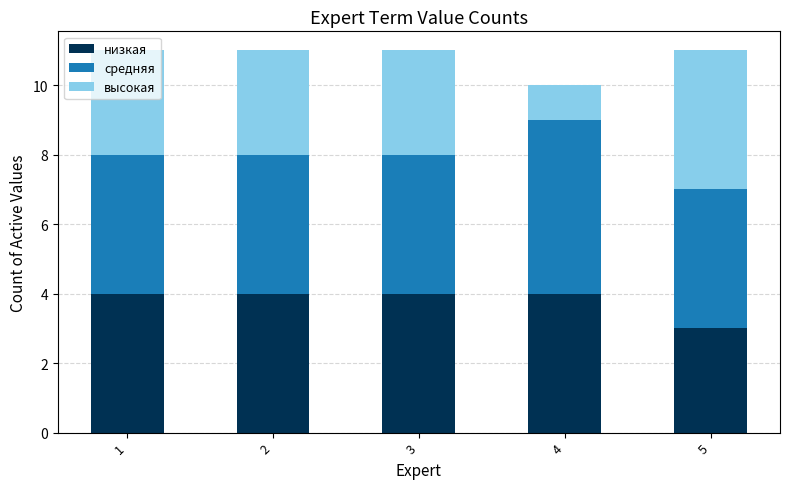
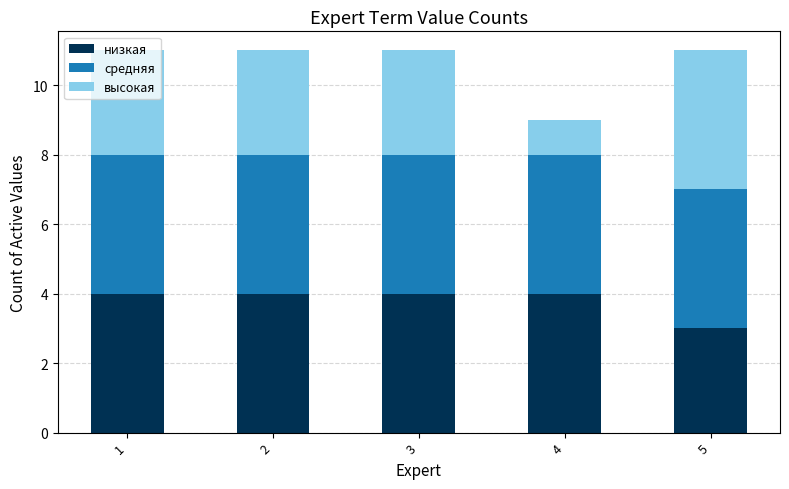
средняя, 4: 5 -> 4
